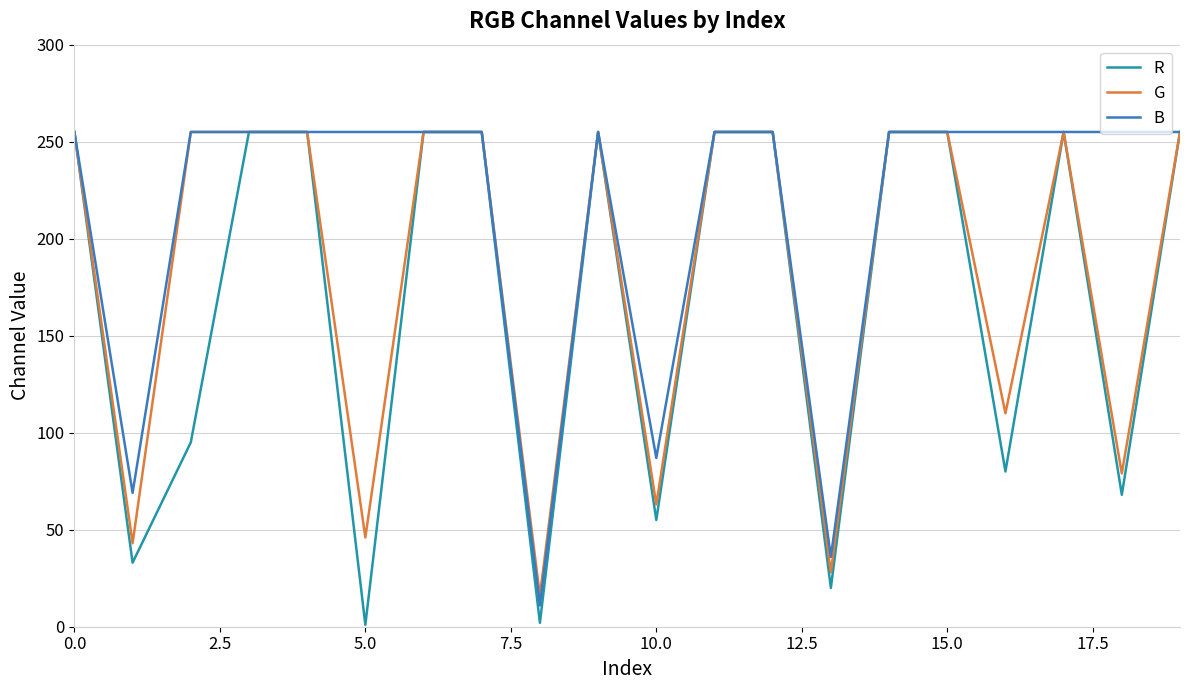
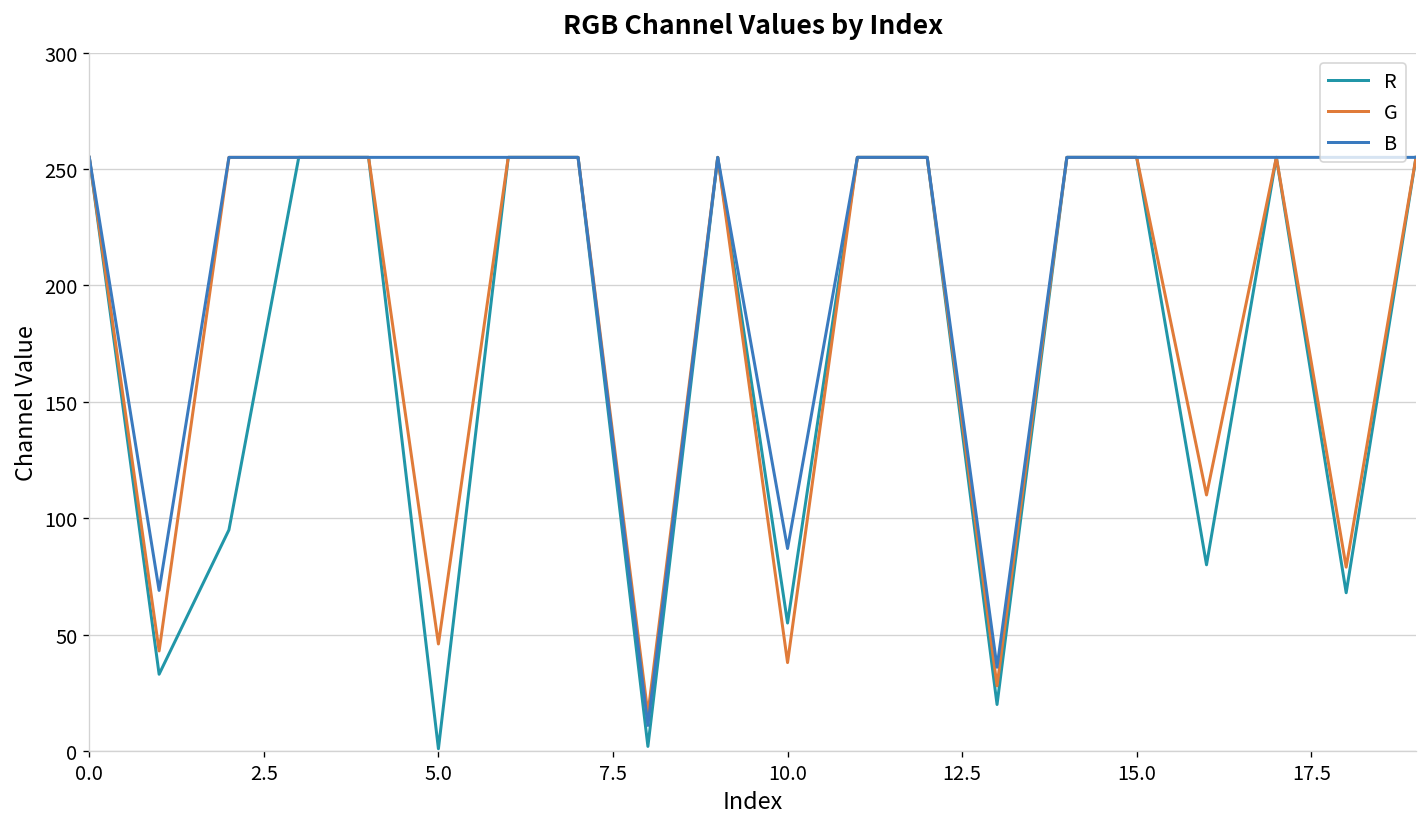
G, 10.0: 63 -> 38
